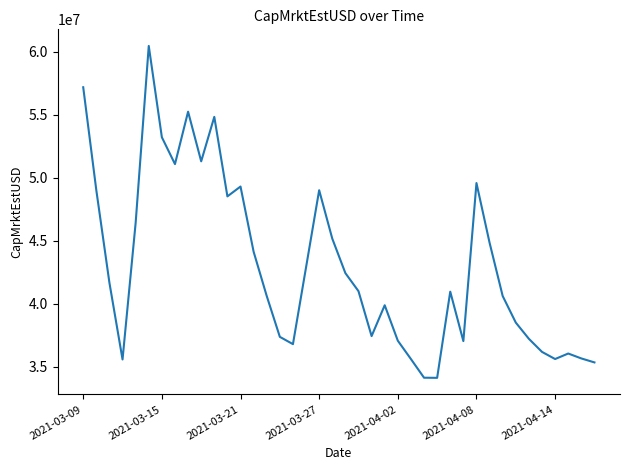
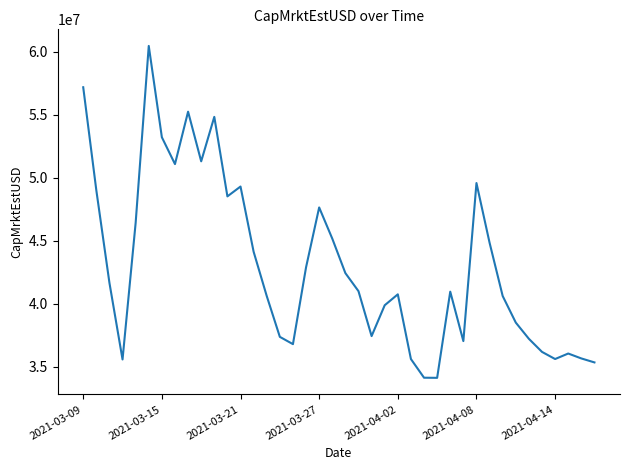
2021-03-27: 49000000 -> 47600000
2021-04-02: 37100000 -> 40700000
